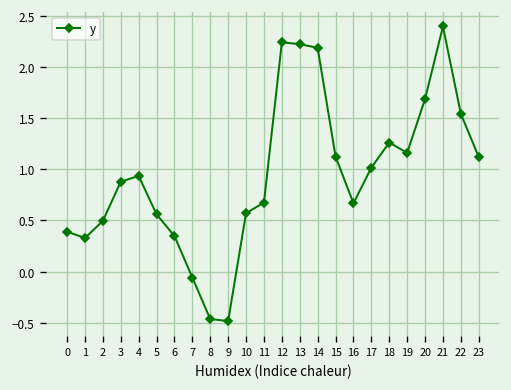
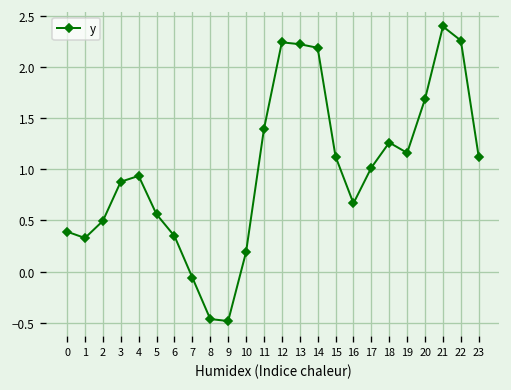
10: 0.6 -> 0.2
11: 0.7 -> 1.4
22: 1.5 -> 2.3
